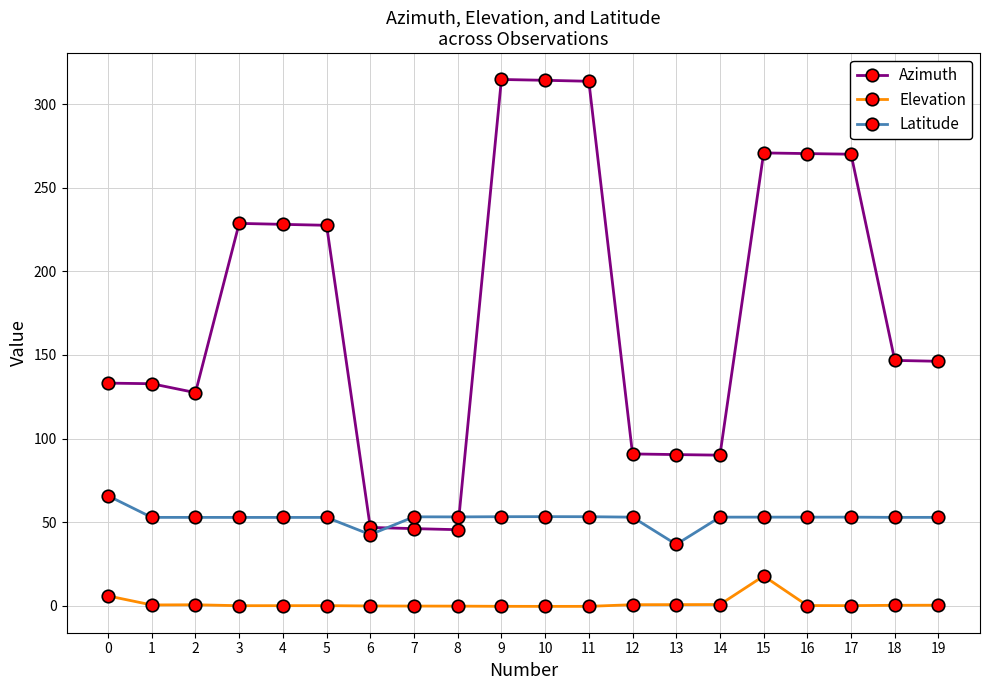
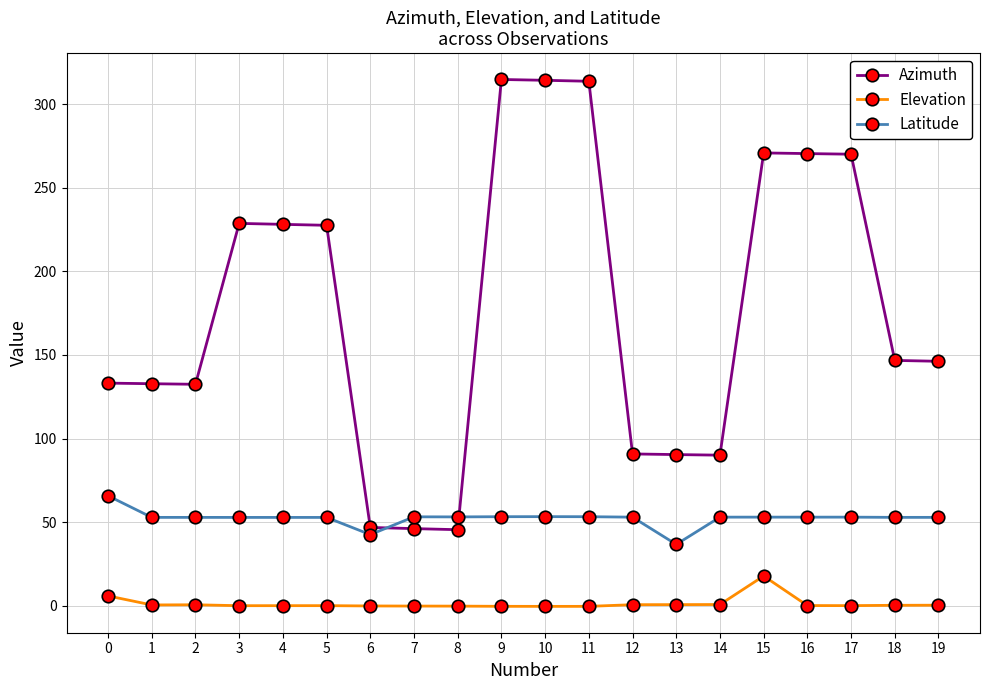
Azimuth, 2: 127 -> 132
